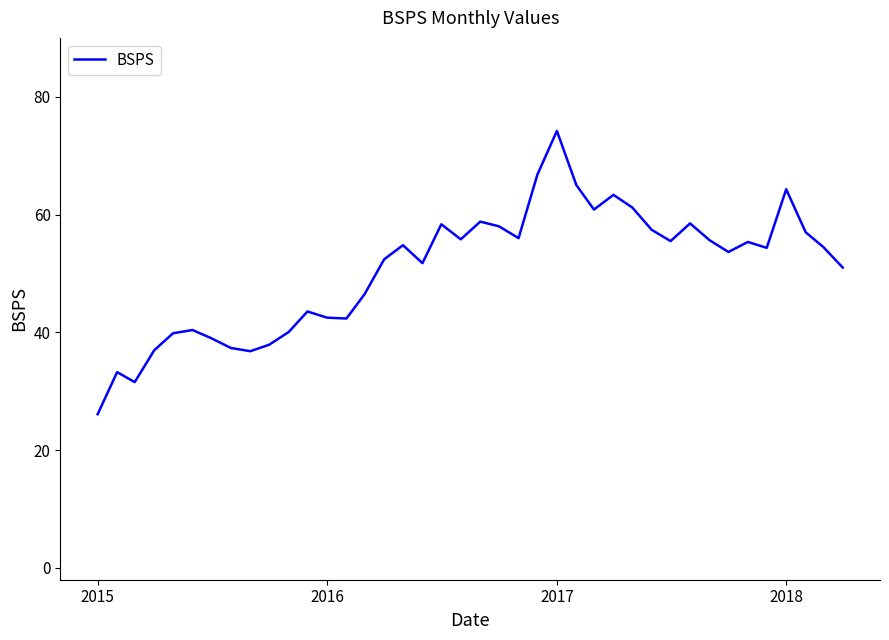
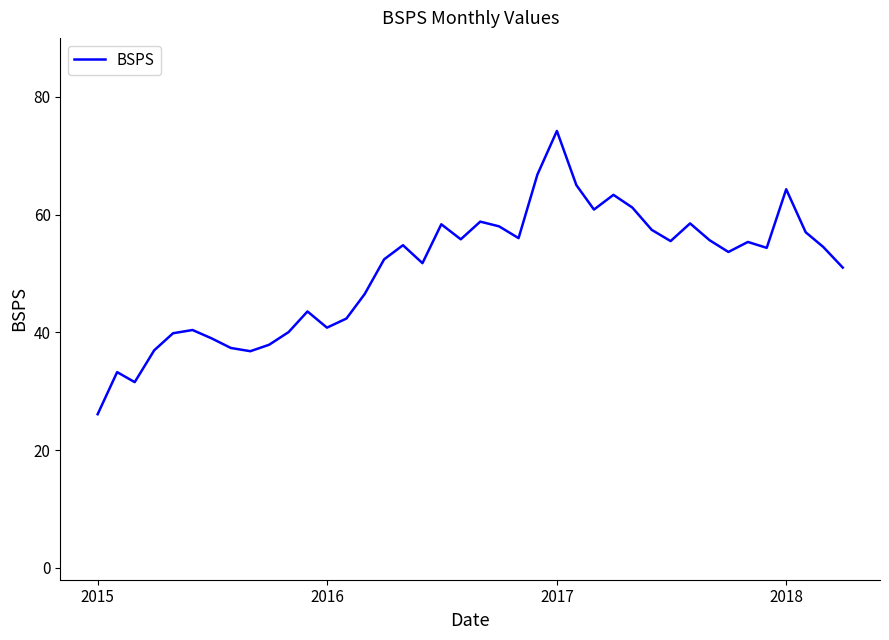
2016: 43 -> 41
